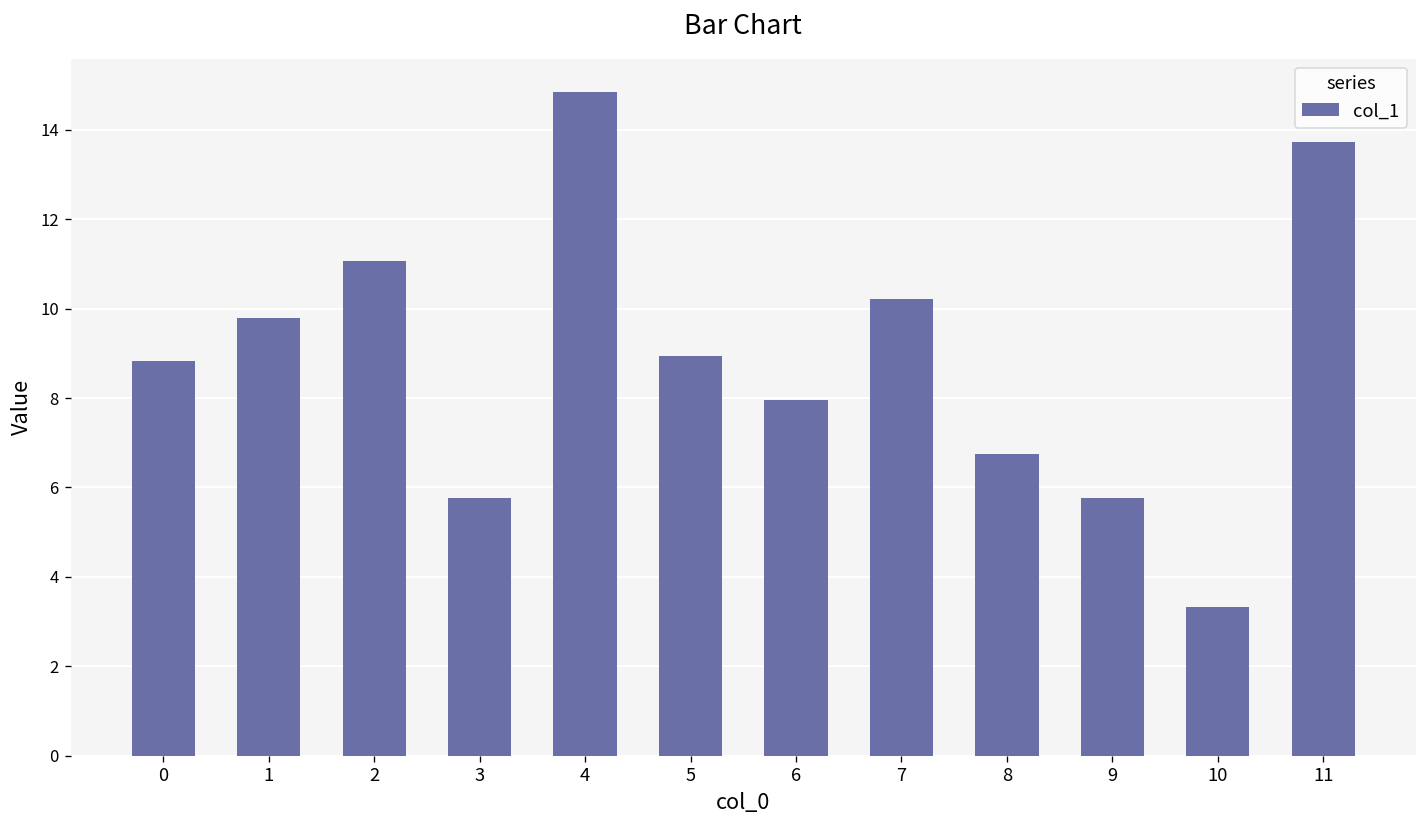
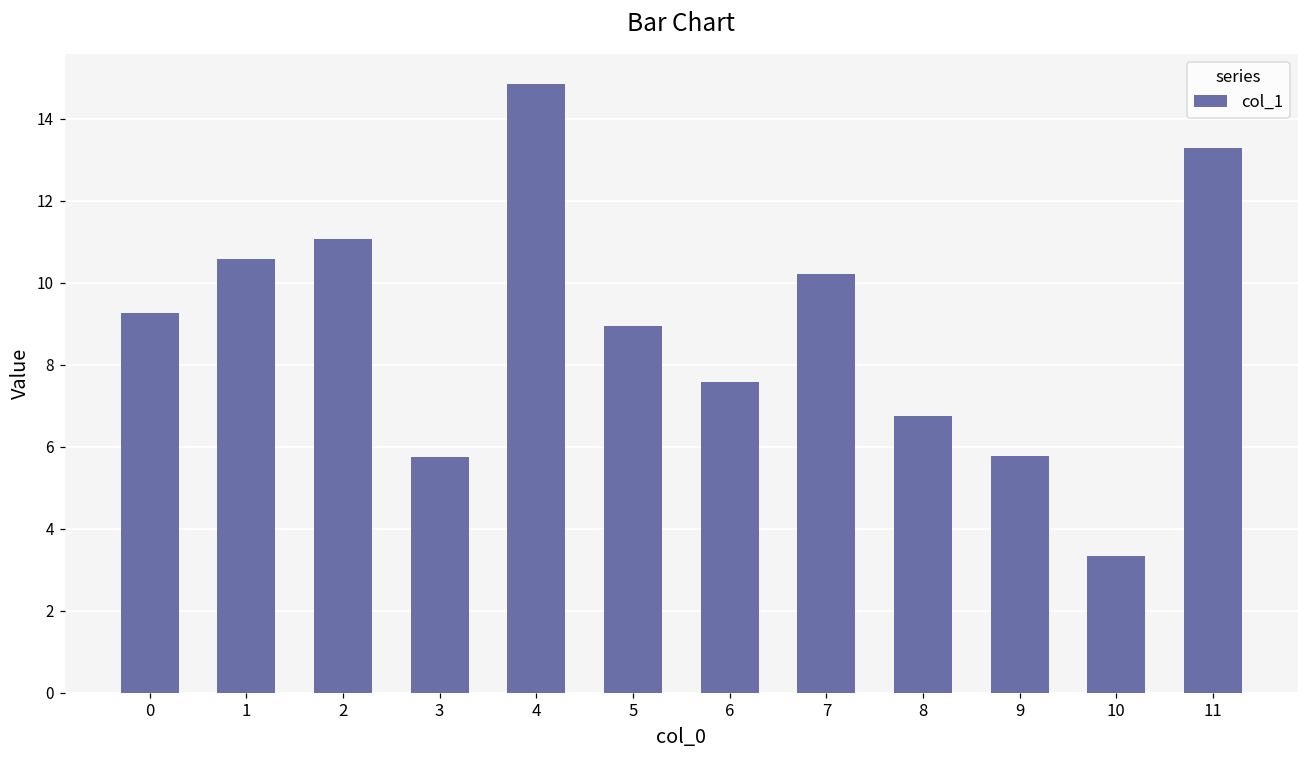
0: 8.8 -> 9.3
1: 9.8 -> 10.6
6: 8.0 -> 7.6
11: 13.7 -> 13.3
